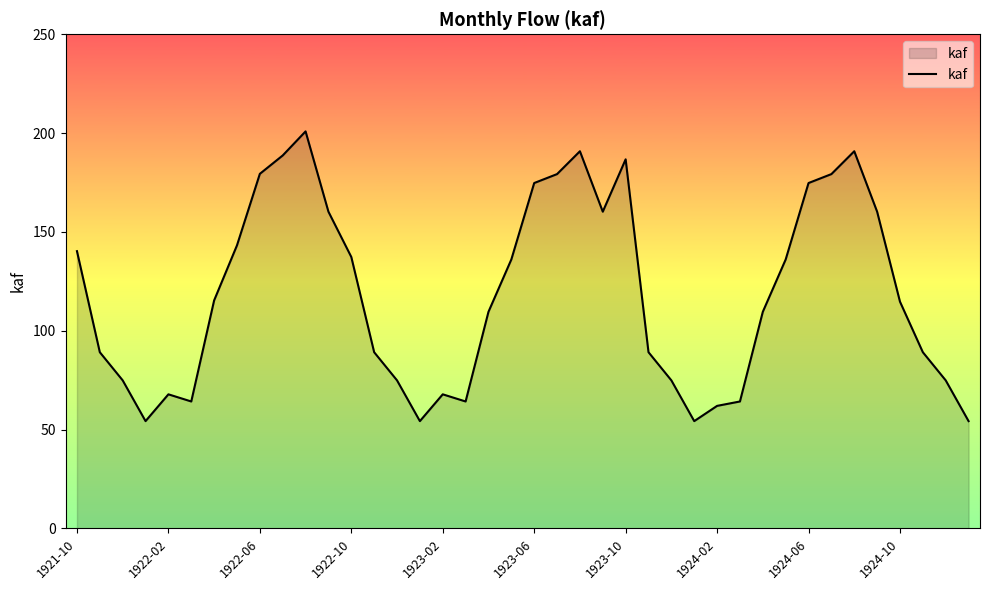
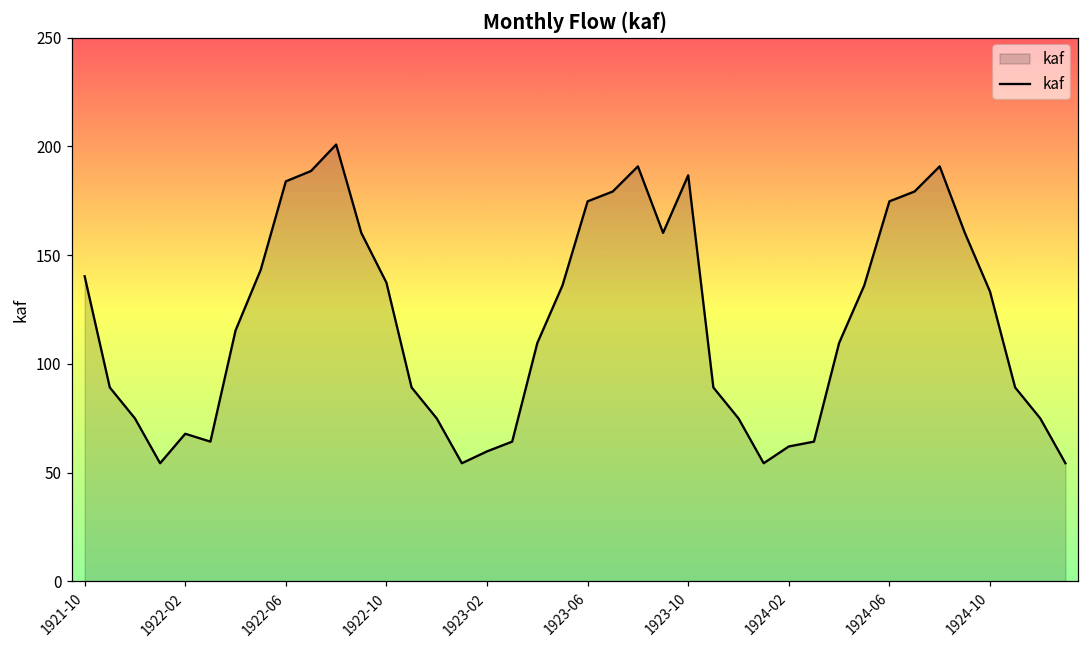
1922-06: 179 -> 184
1923-02: 68 -> 60
1924-10: 115 -> 133
